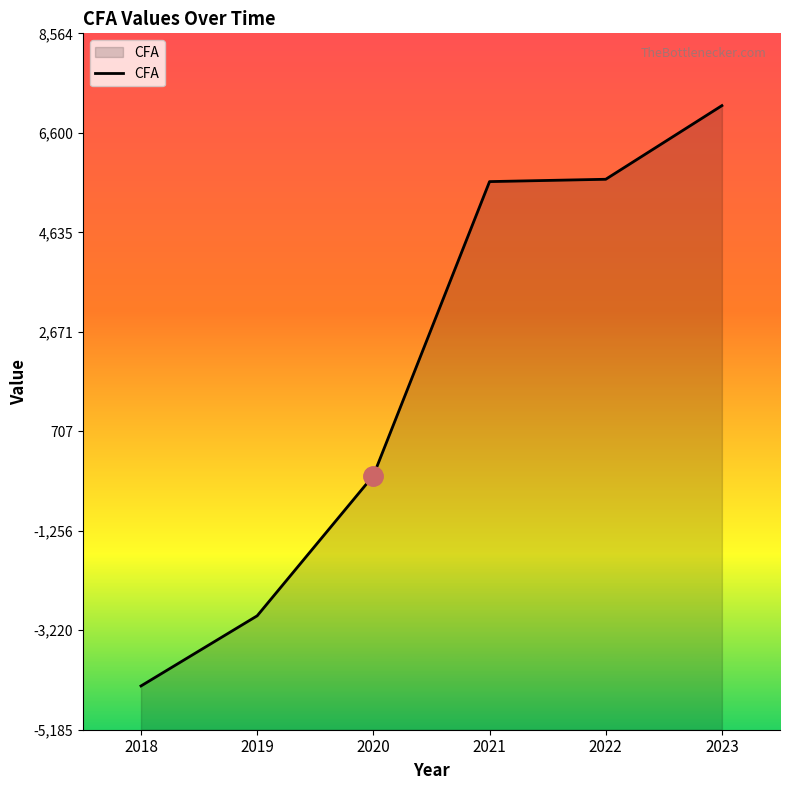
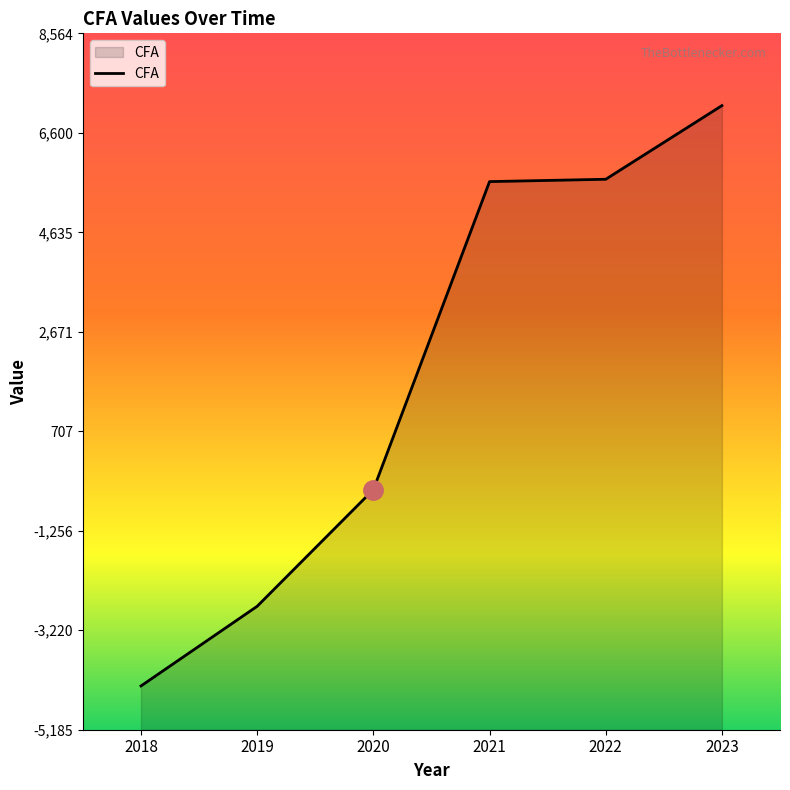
CFA, 2019: -2,900 -> -2,700
CFA, 2020: -200 -> -400
